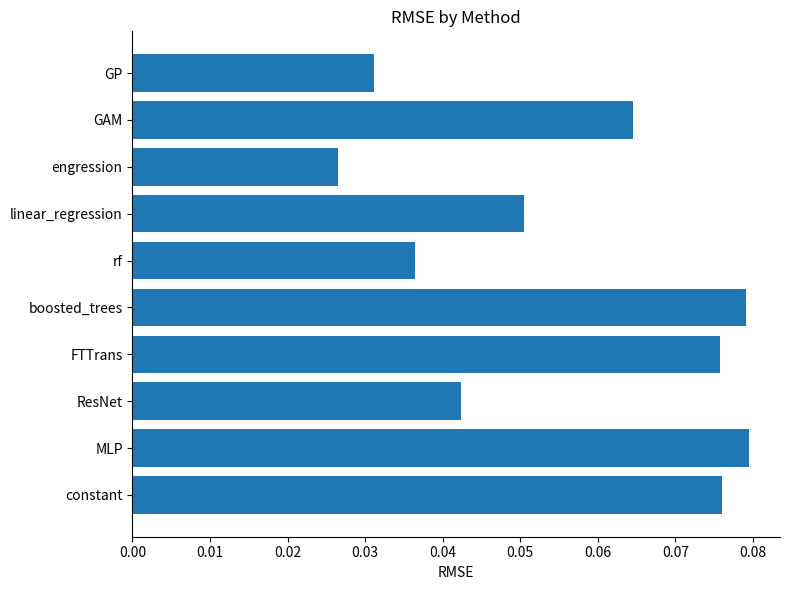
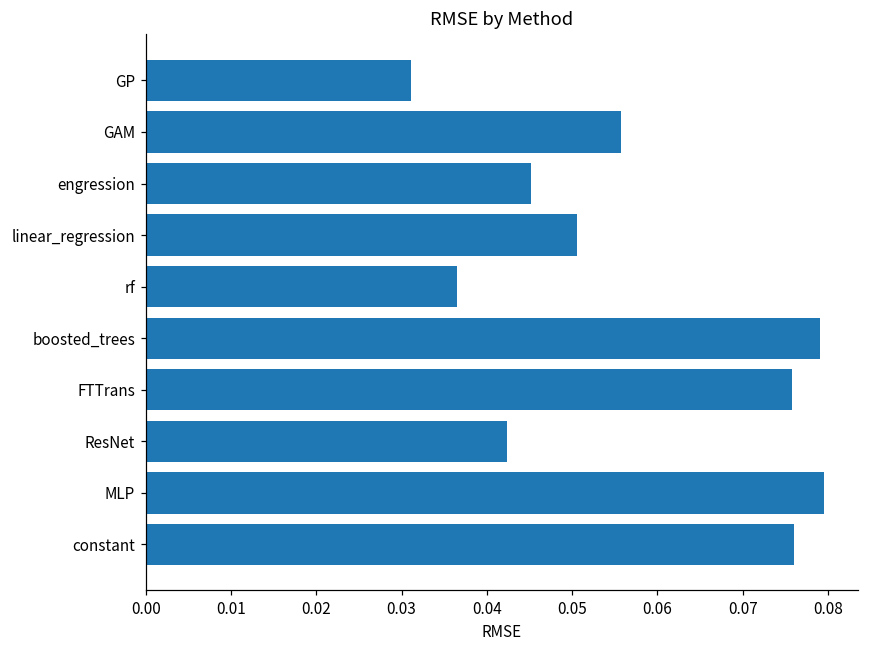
GAM: 0.065 -> 0.056
engression: 0.026 -> 0.045
